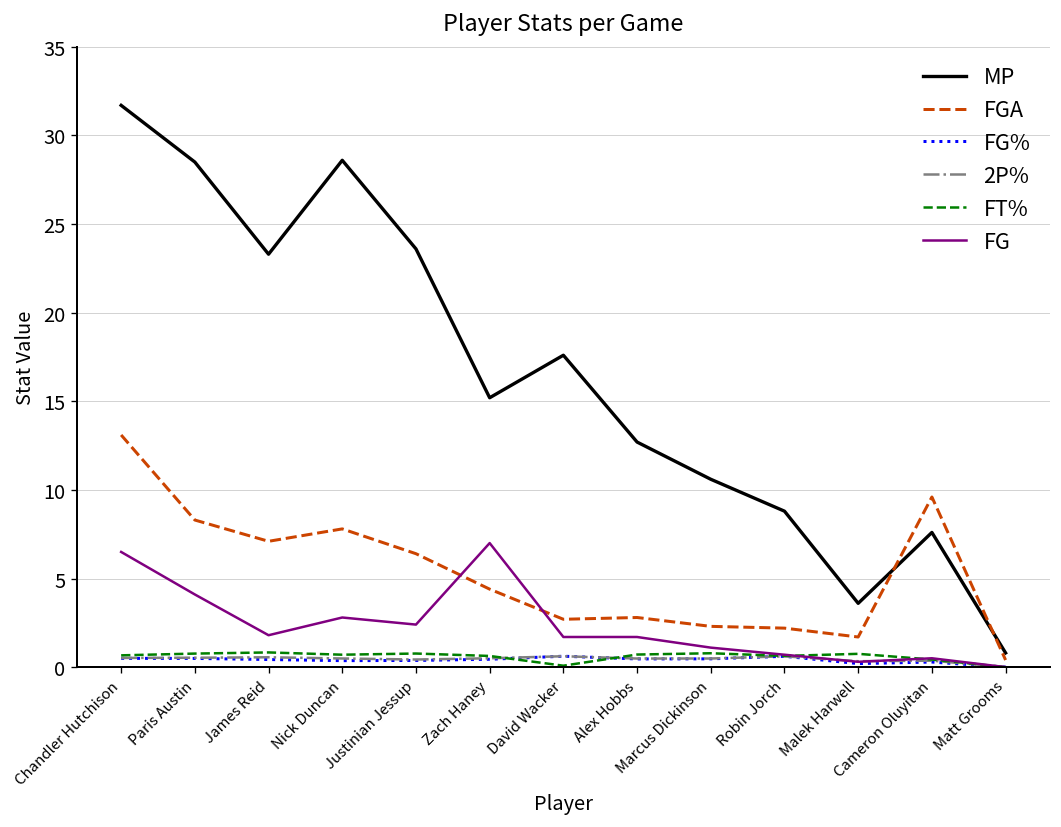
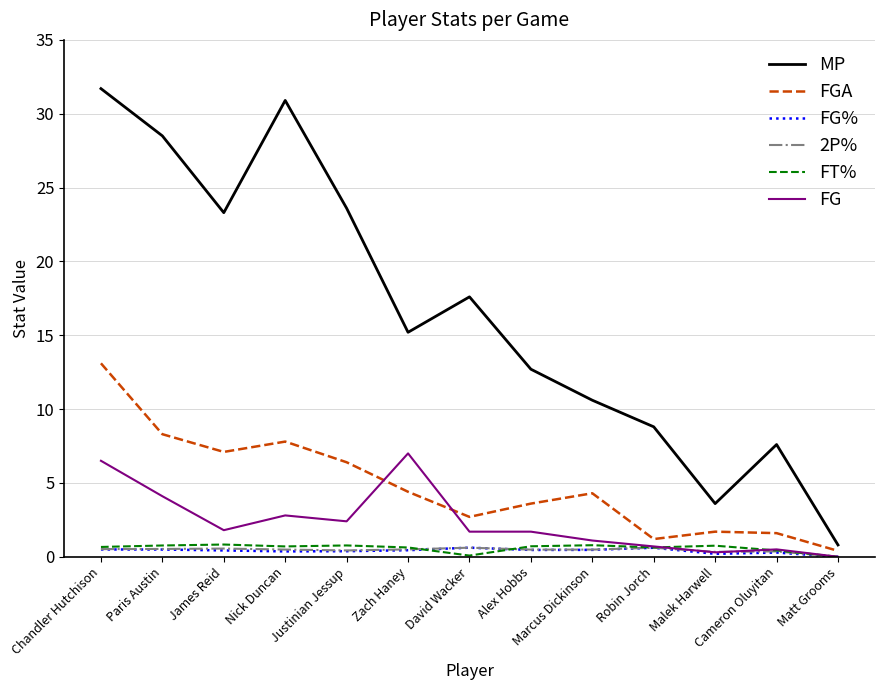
MP, Nick Duncan: 28.6 -> 30.9
FGA, Alex Hobbs: 2.8 -> 3.6
FGA, Marcus Dickinson: 2.3 -> 4.3
FGA, Robin Jorch: 2.2 -> 1.2
FGA, Cameron Oluyitan: 9.6 -> 1.6
